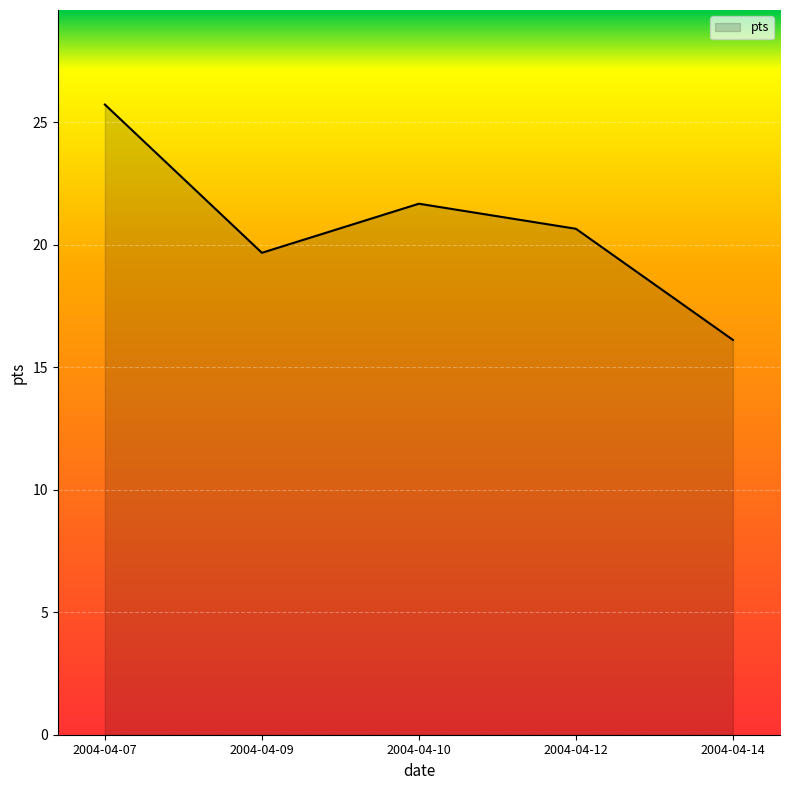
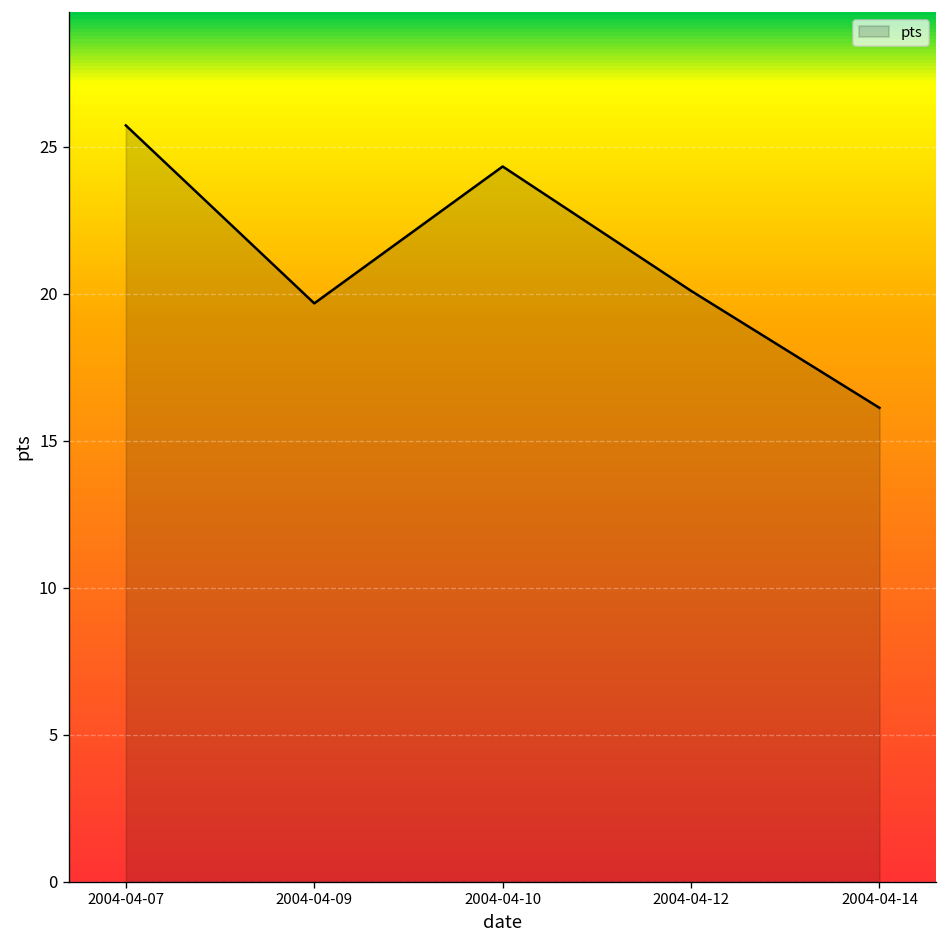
2004-04-10: 21.7 -> 24.3
2004-04-12: 20.7 -> 20.1
